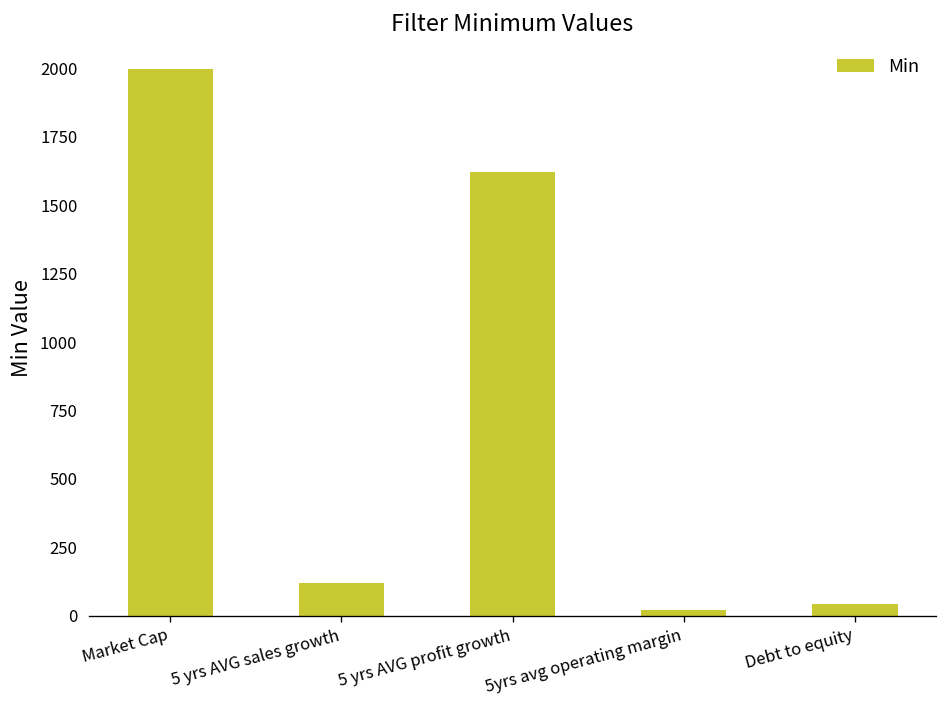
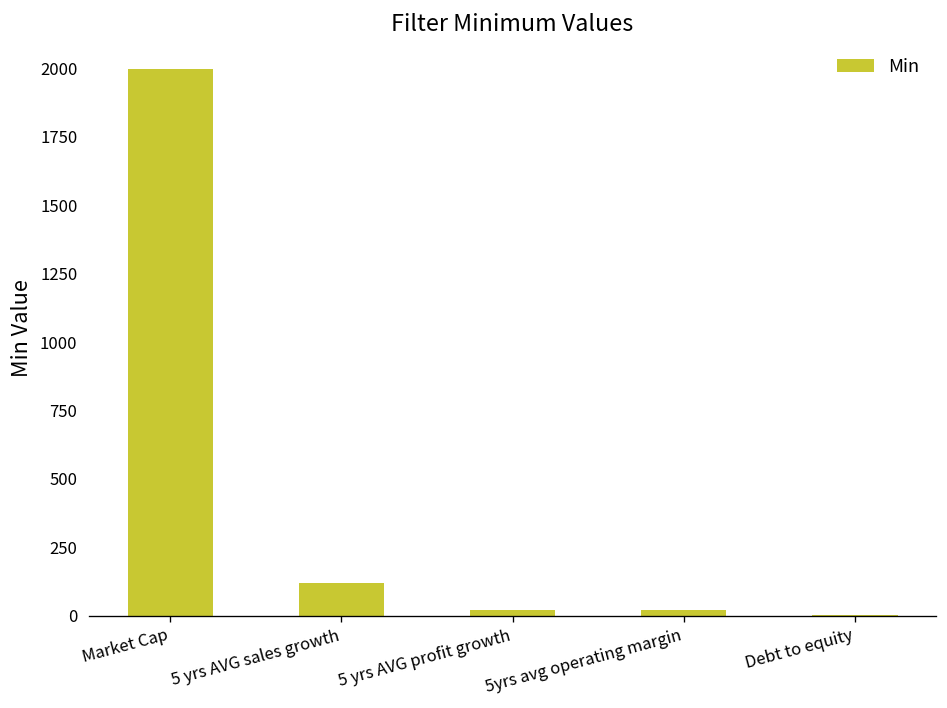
5 yrs AVG profit growth: 1620 -> 20
Debt to equity: 40 -> 0
